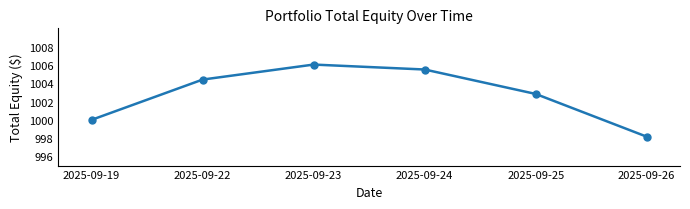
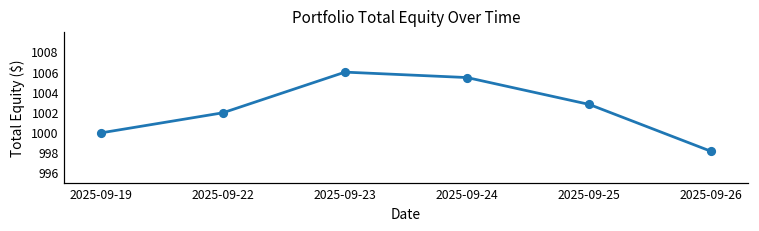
2025-09-22: 1004 -> 1002
